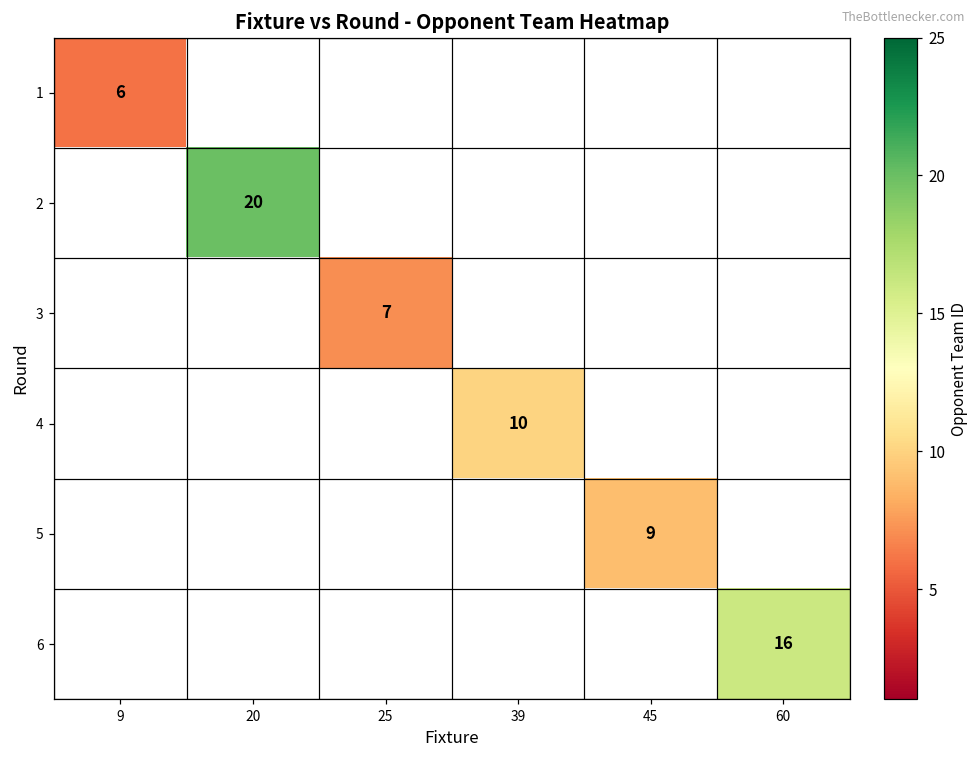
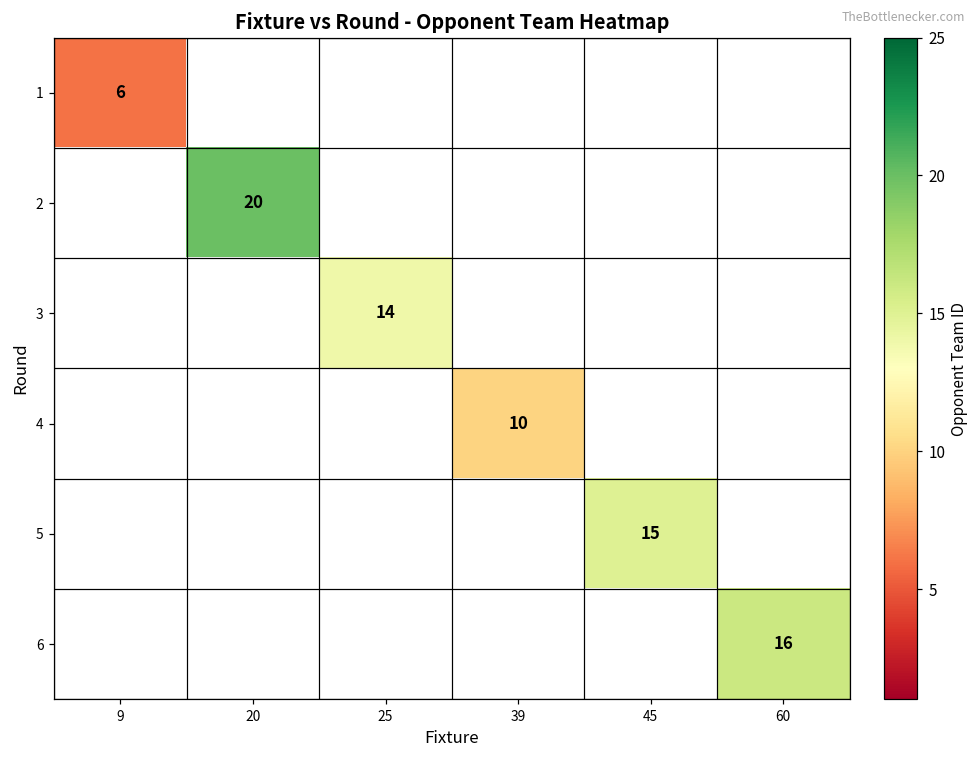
3, 25: 7 -> 14
5, 45: 9 -> 15
